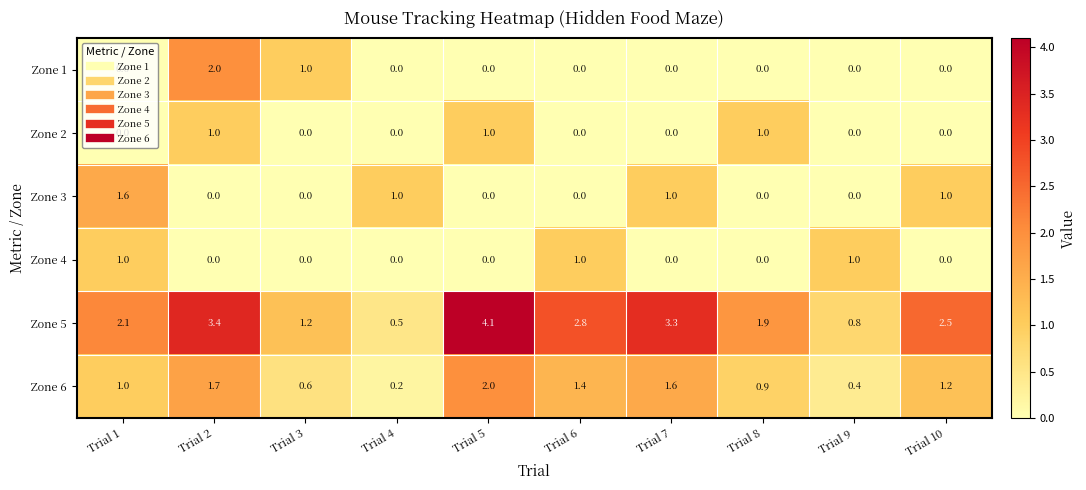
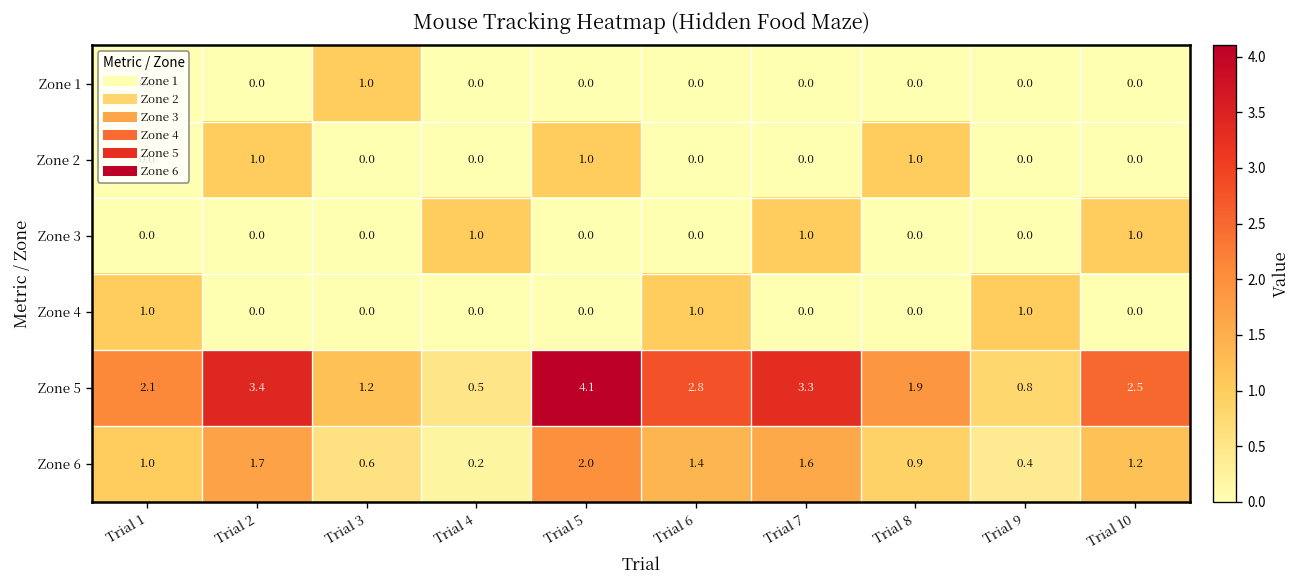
Zone 1, Trial 2: 2.0 -> 0.0
Zone 3, Trial 1: 1.6 -> 0.0
